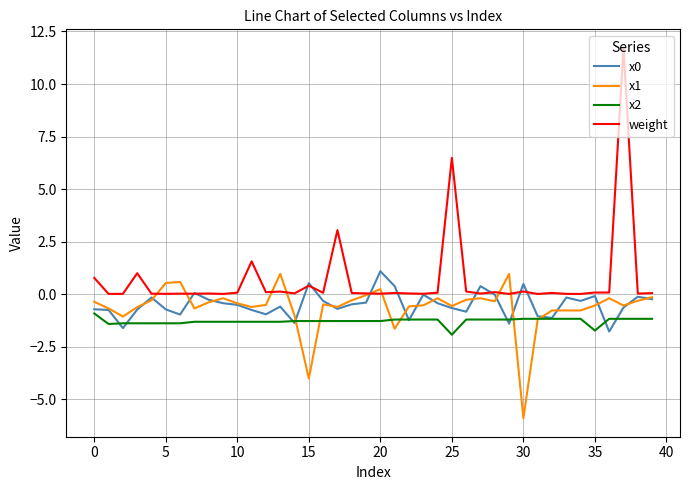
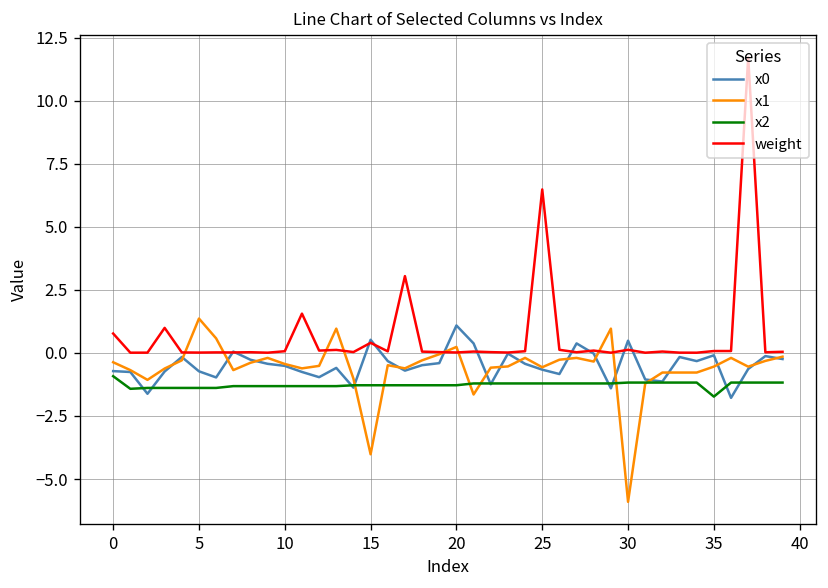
x1, 5: 0.5 -> 1.4
x2, 25: -1.9 -> -1.2
